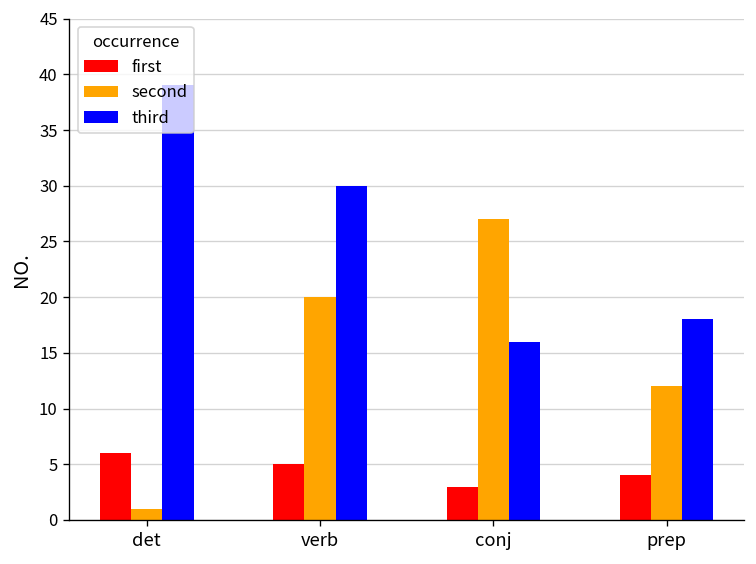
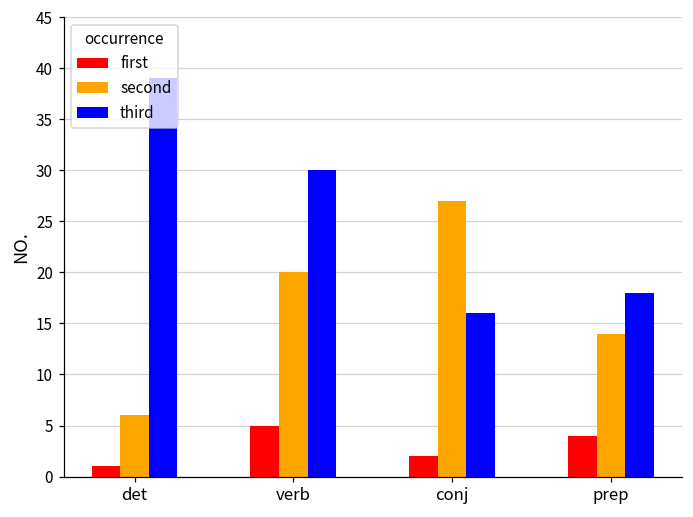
first, det: 6 -> 1
second, det: 1 -> 6
first, conj: 3 -> 2
second, prep: 12 -> 14
